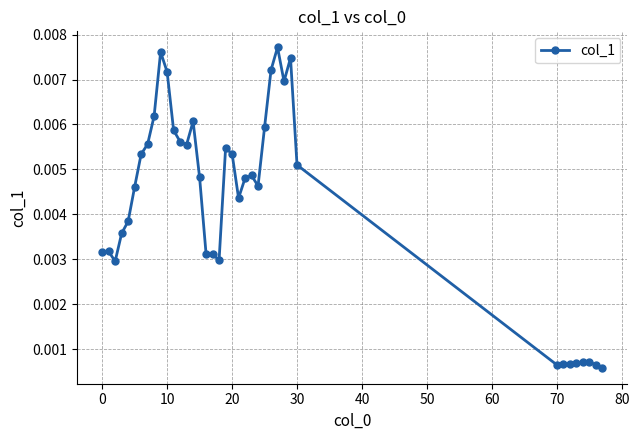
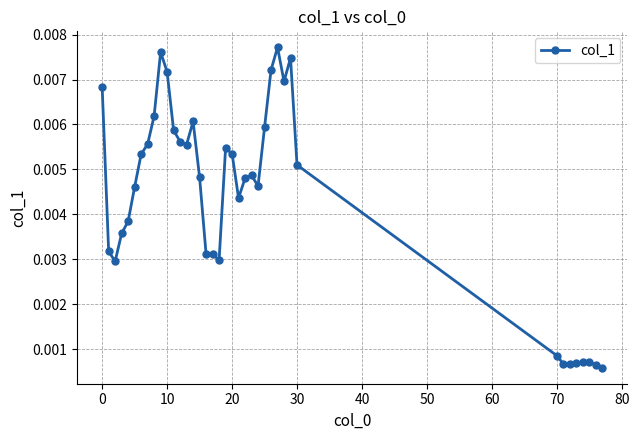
0: 0.0032 -> 0.0068
70: 0.0006 -> 0.0009
